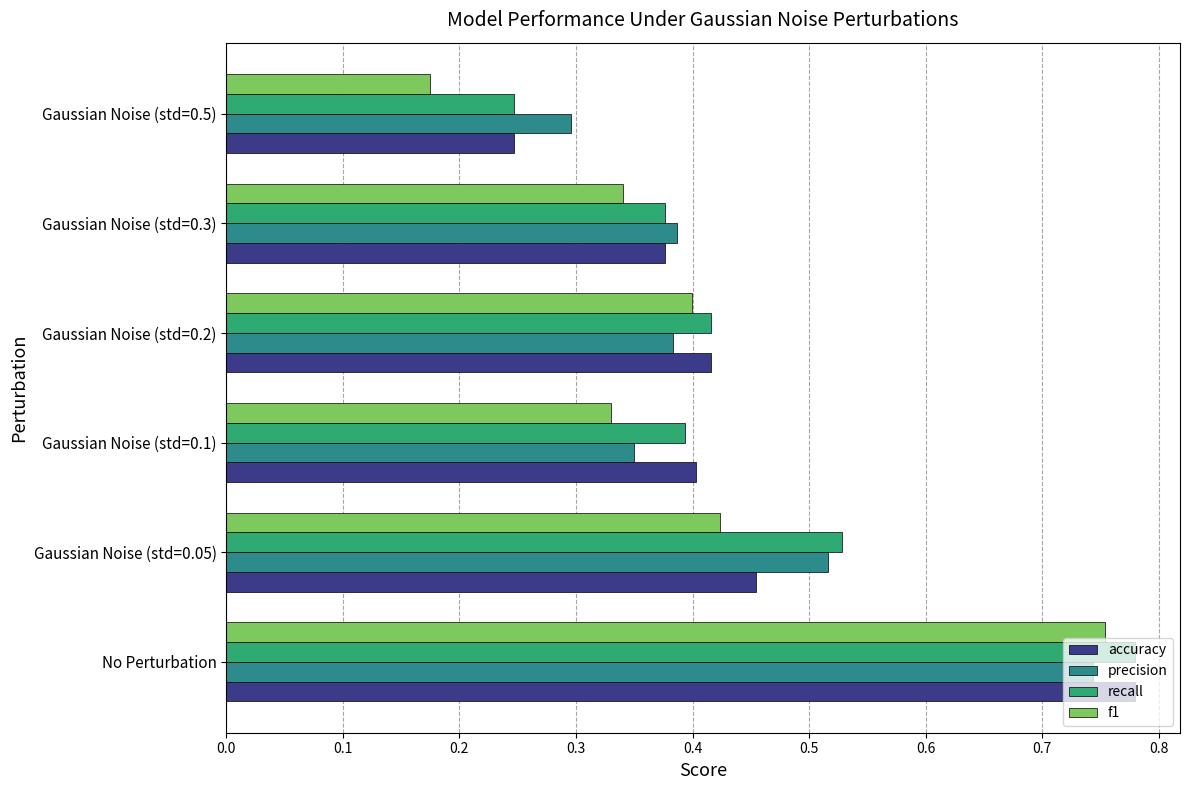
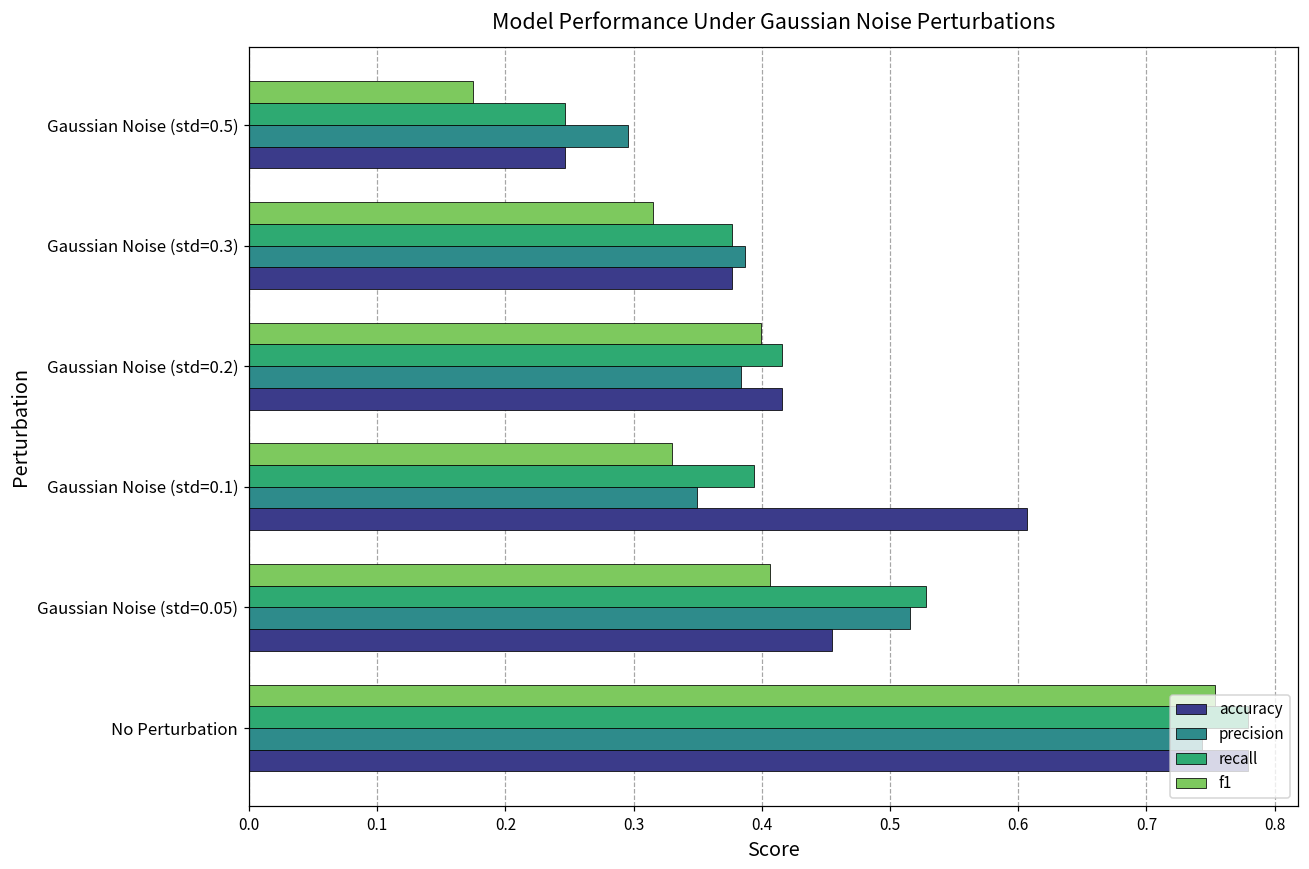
f1, Gaussian Noise (std=0.3): 0.340 -> 0.315
accuracy, Gaussian Noise (std=0.1): 0.403 -> 0.607
f1, Gaussian Noise (std=0.05): 0.424 -> 0.406
